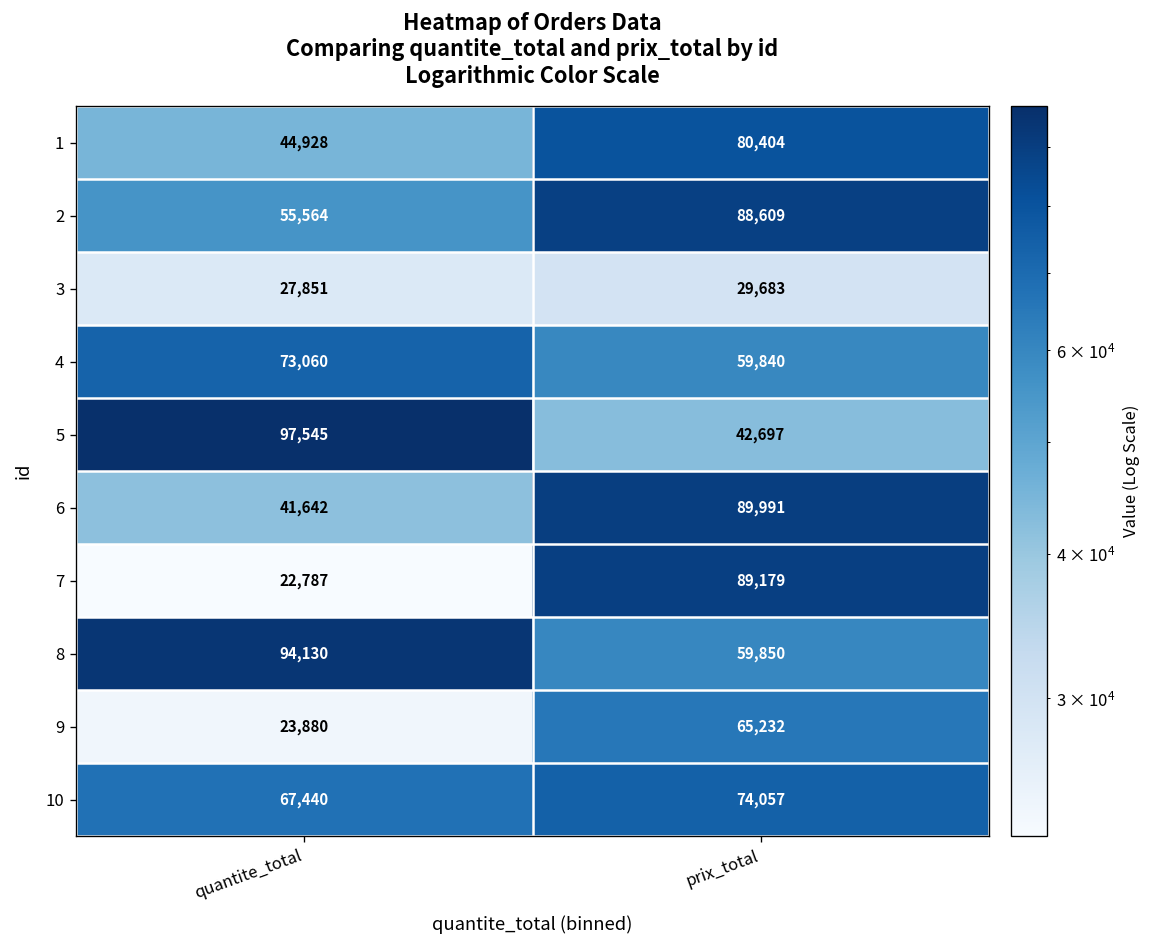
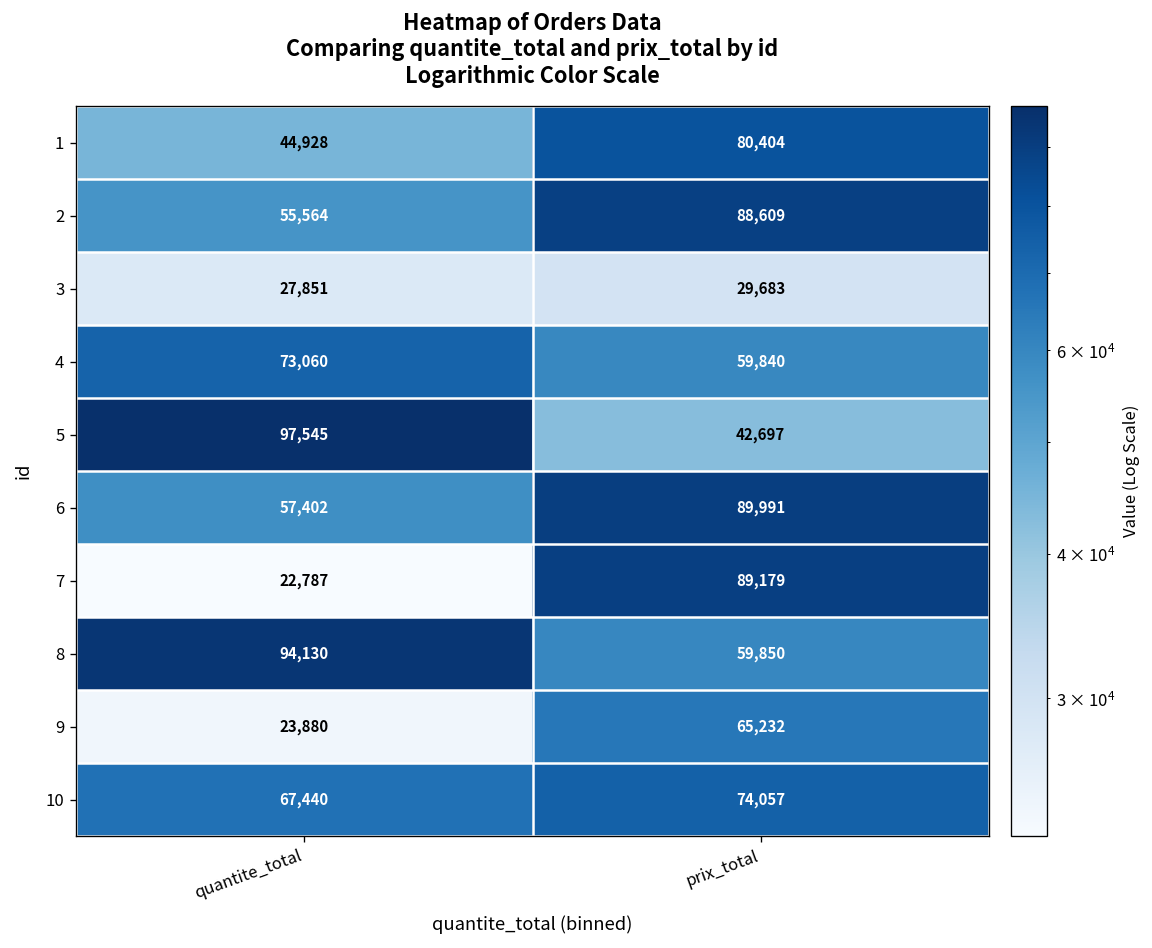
6, quantite_total: 41,642 -> 57,402
